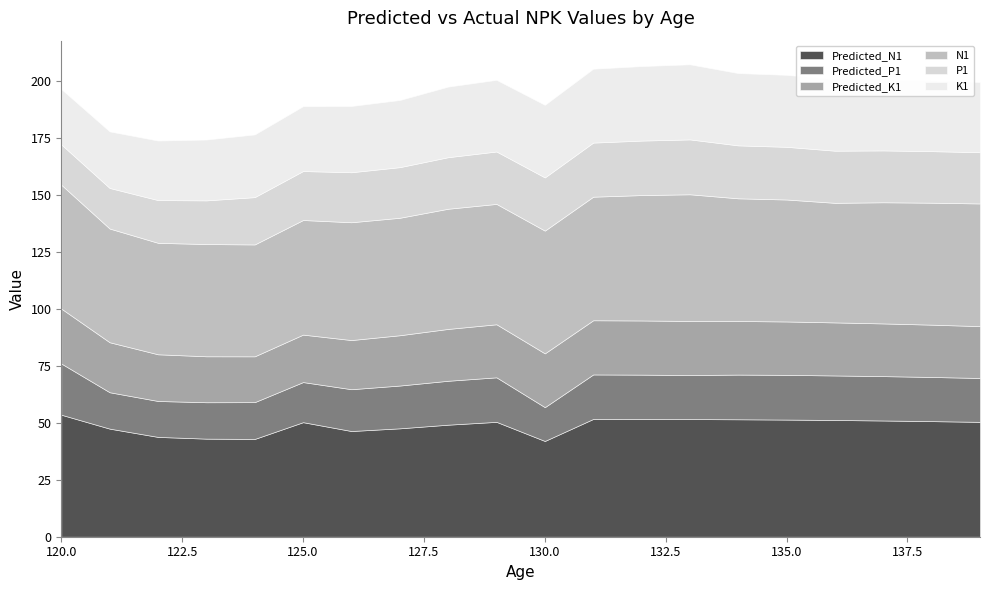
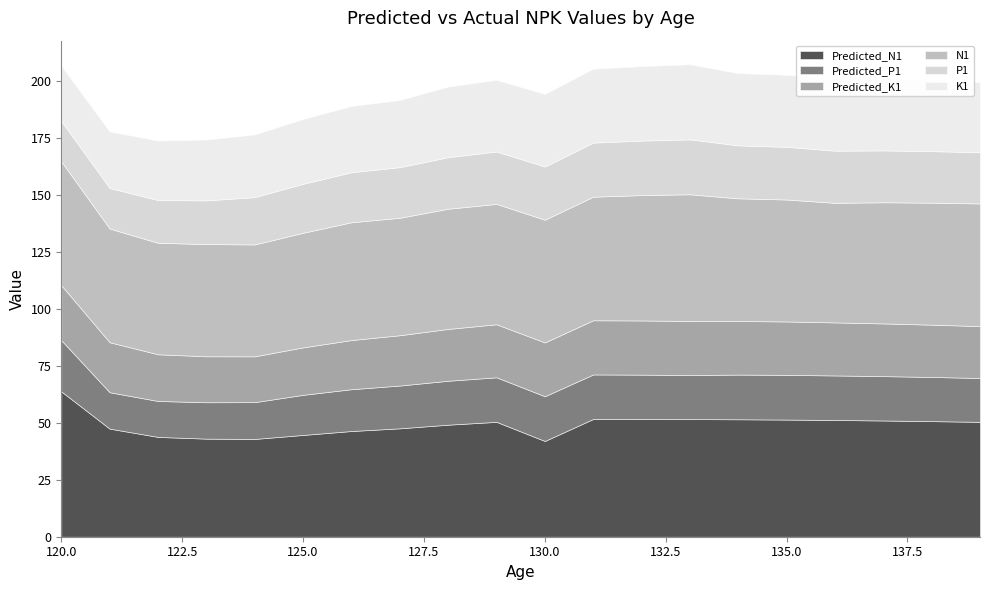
Predicted_N1, 120.0: 53 -> 64
Predicted_N1, 125.0: 50 -> 45
Predicted_P1, 130.0: 15 -> 20
